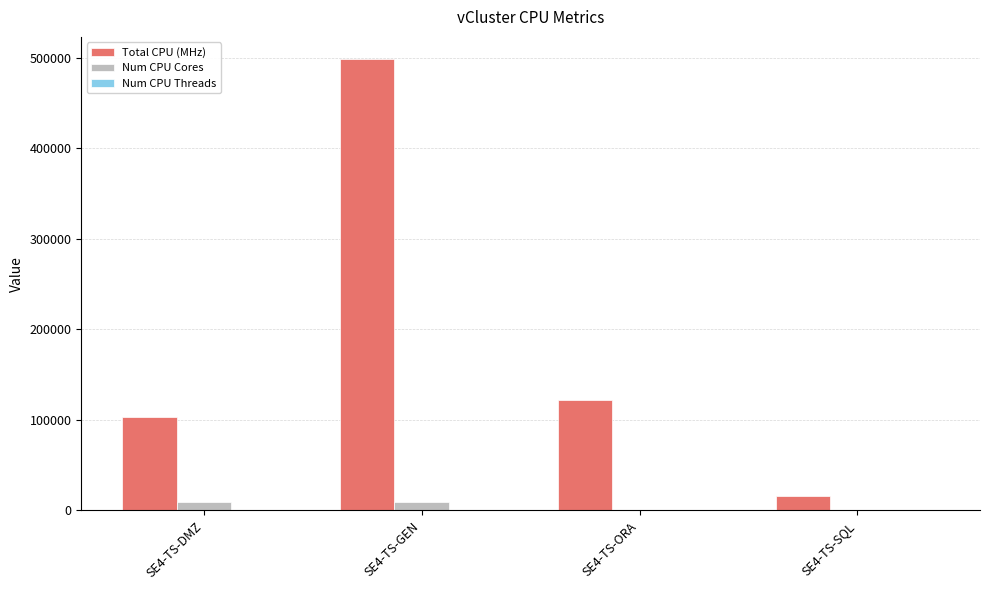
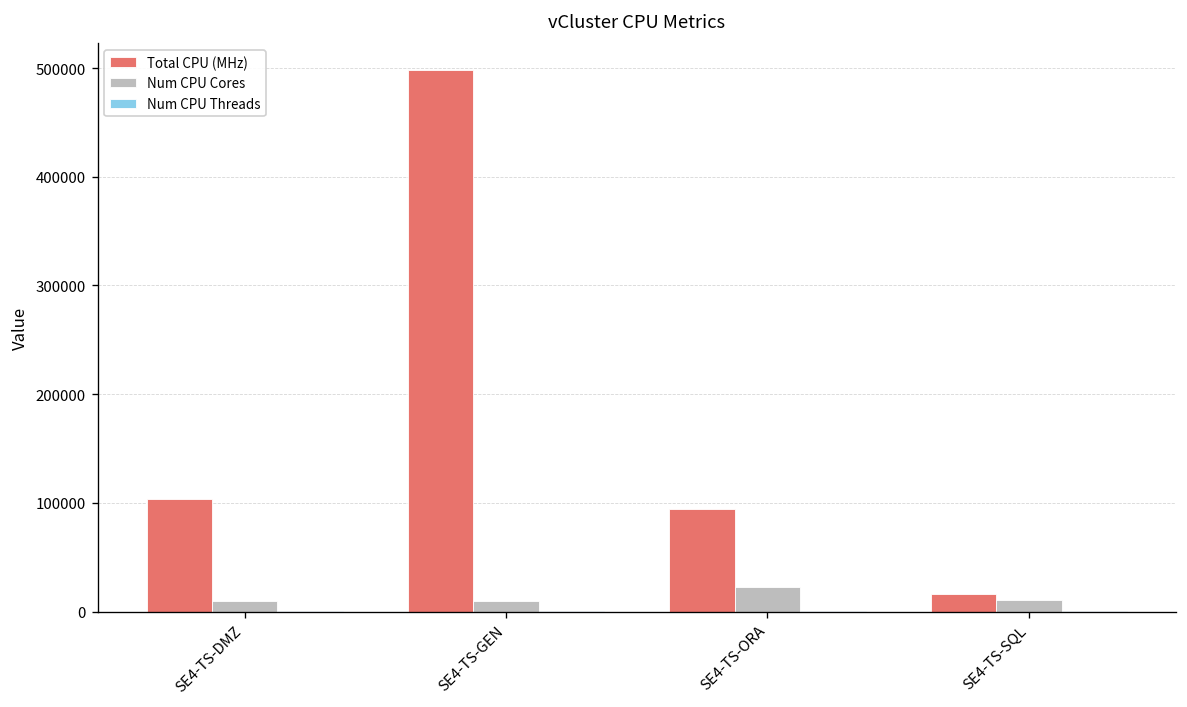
Total CPU (MHz), SE4-TS-ORA: 120000 -> 90000
Num CPU Cores, SE4-TS-ORA: 0 -> 20000
Num CPU Cores, SE4-TS-SQL: 0 -> 10000
